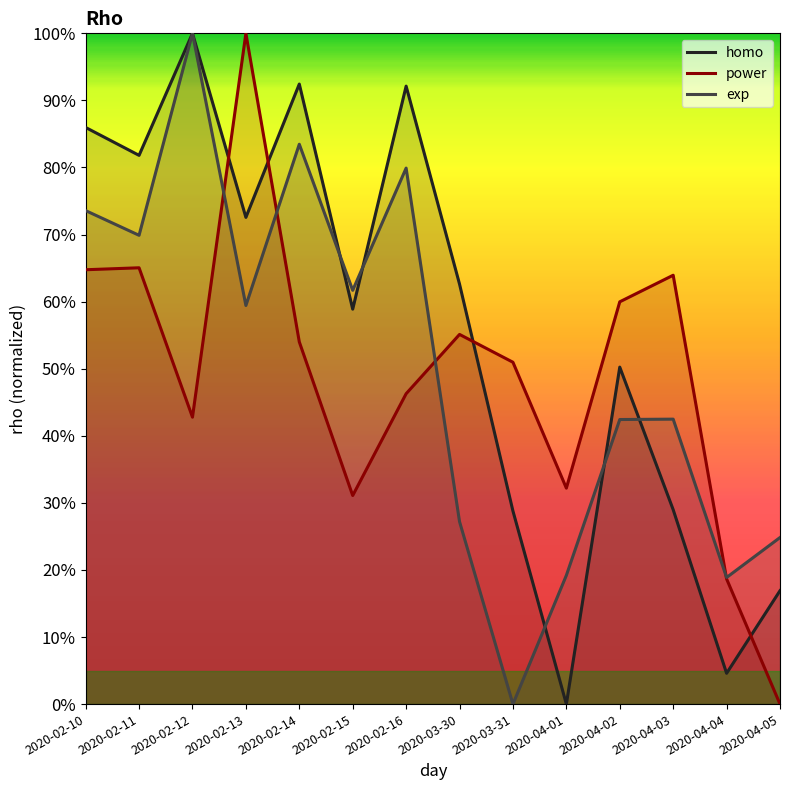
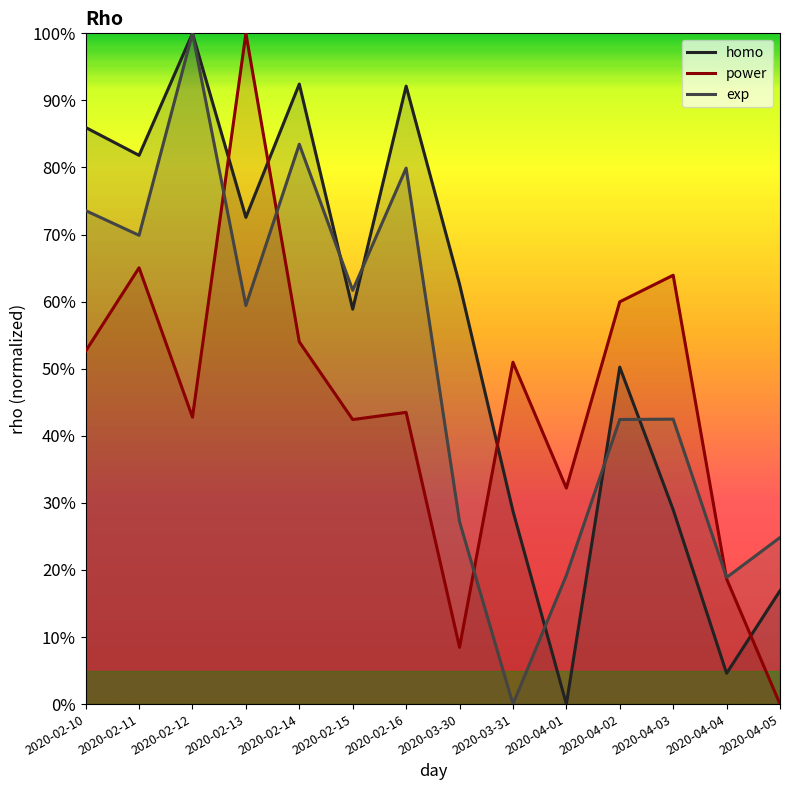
power, 2020-02-10: 65% -> 53%
power, 2020-02-15: 31% -> 42%
power, 2020-02-16: 46% -> 43%
power, 2020-03-30: 55% -> 8%
